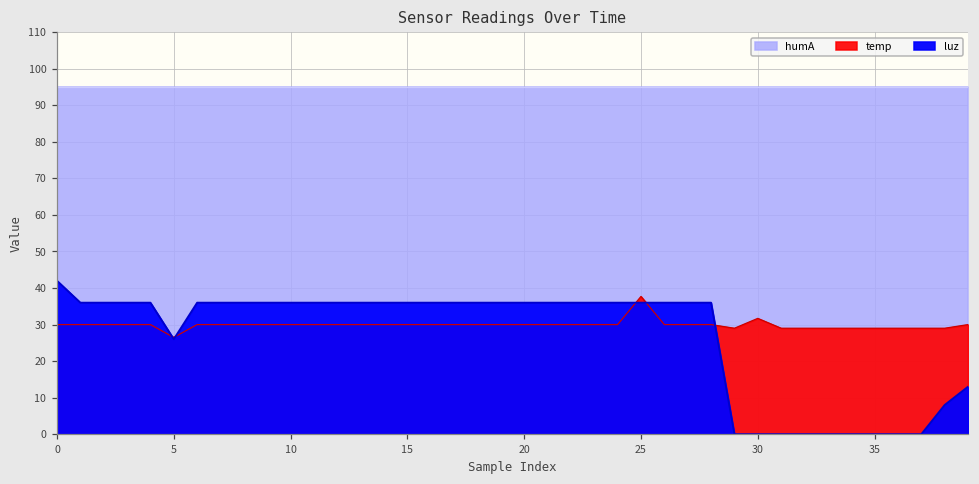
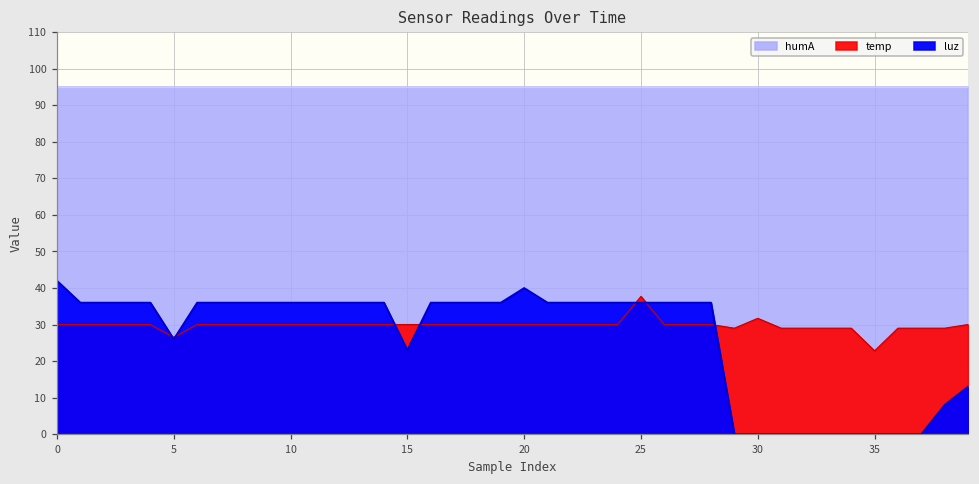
luz, 15: 36 -> 23
luz, 20: 36 -> 40
temp, 35: 29 -> 23
